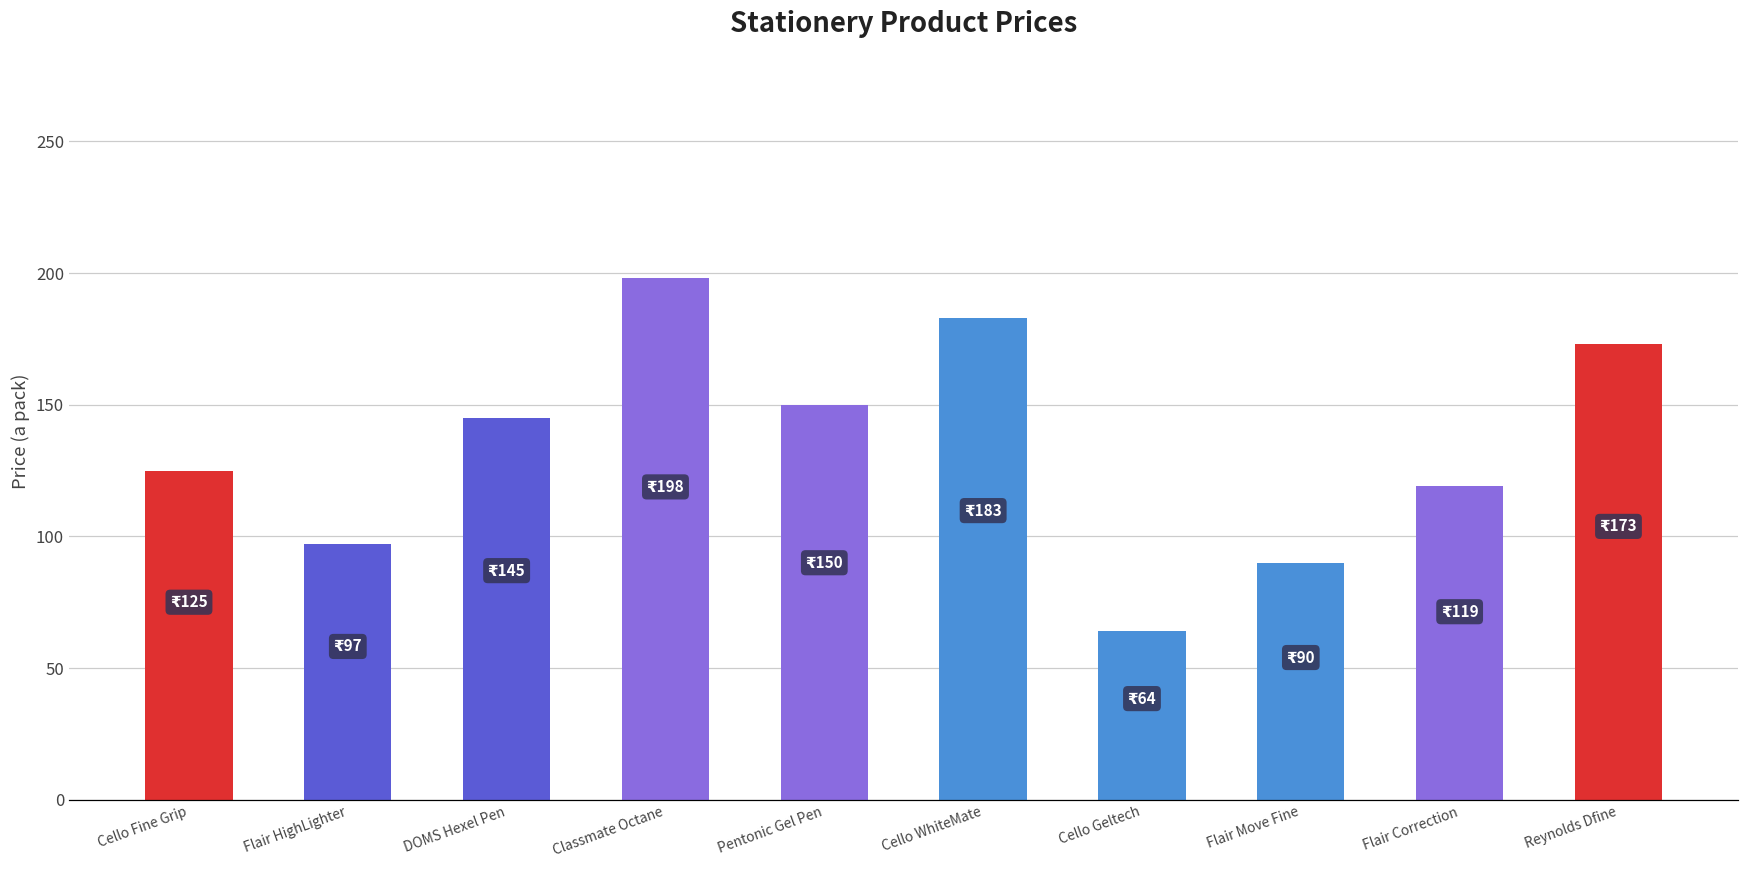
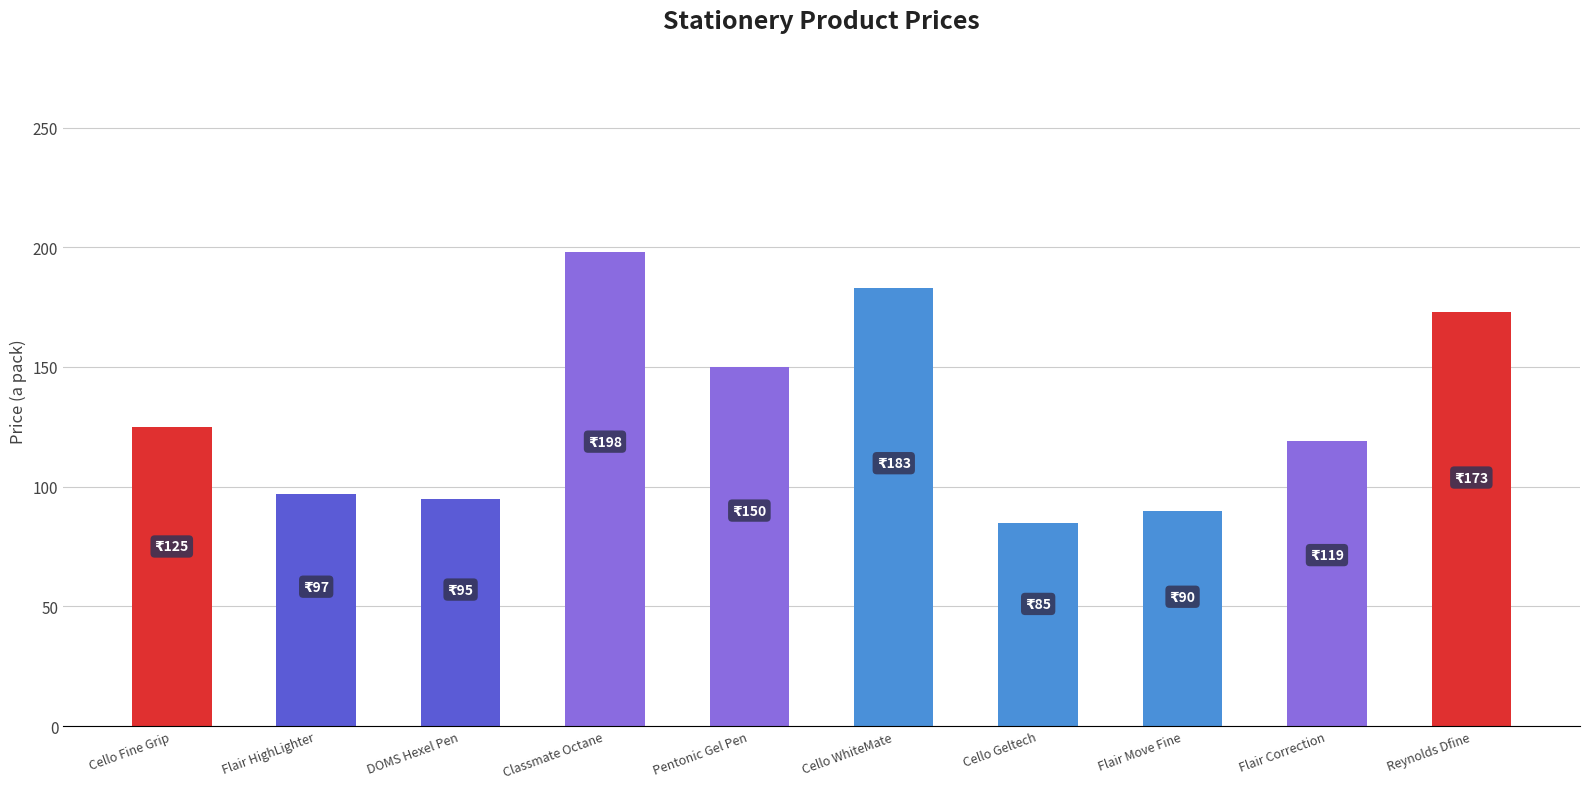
DOMS Hexel Pen: 145 -> 95
Cello Geltech: 64 -> 85
